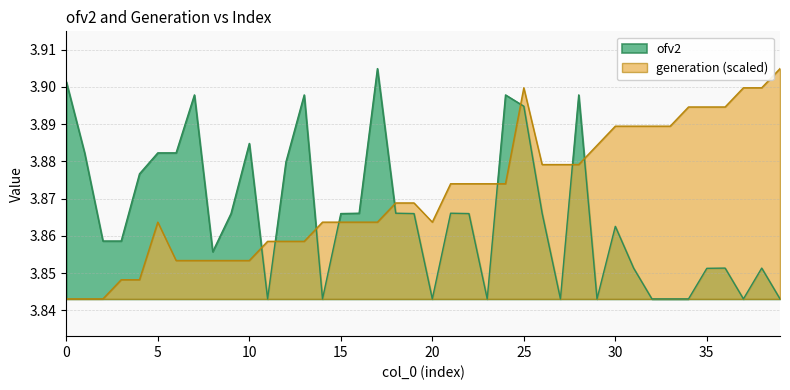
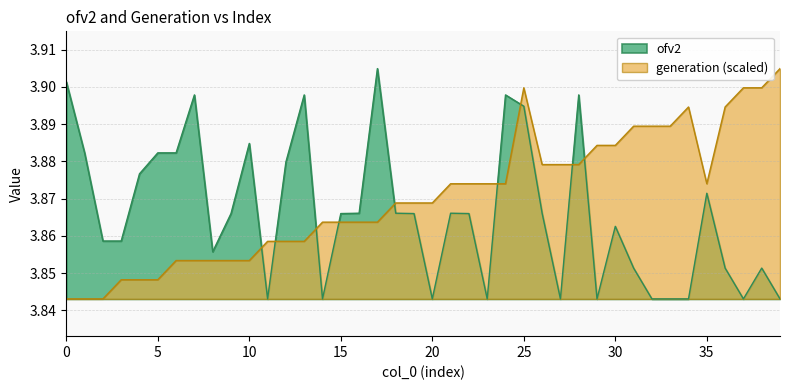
generation (scaled), 5: 3.864 -> 3.848
generation (scaled), 20: 3.864 -> 3.869
generation (scaled), 30: 3.889 -> 3.884
ofv2, 35: 3.851 -> 3.871
generation (scaled), 35: 3.895 -> 3.874
